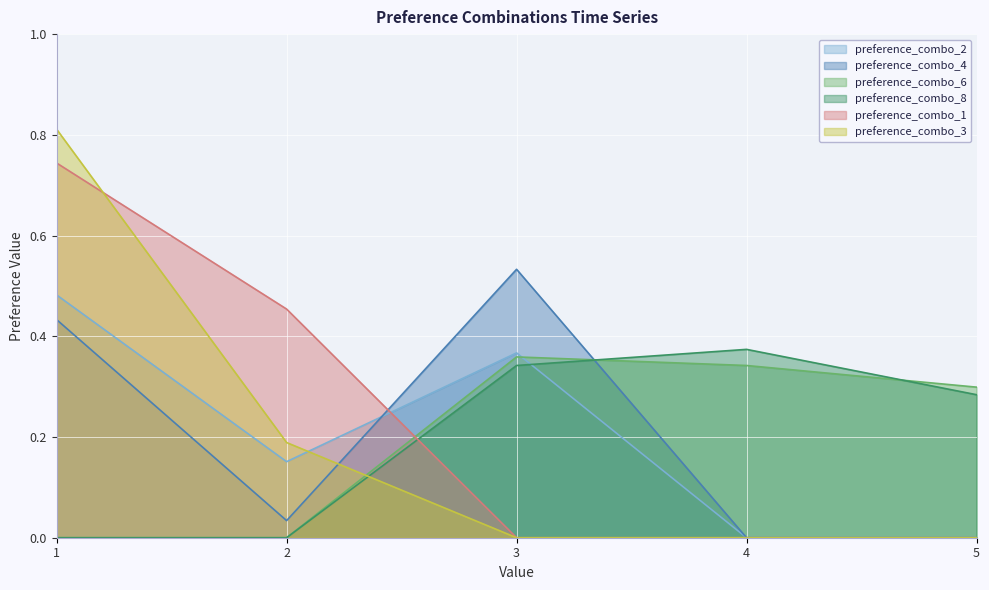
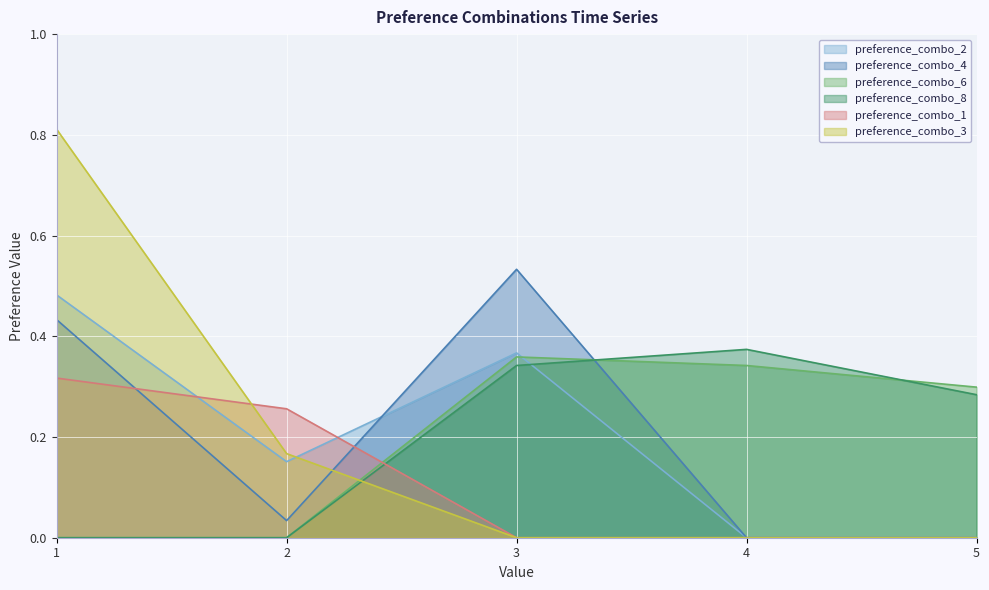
preference_combo_1, 1: 0.74 -> 0.32
preference_combo_1, 2: 0.45 -> 0.26
preference_combo_3, 2: 0.19 -> 0.17
